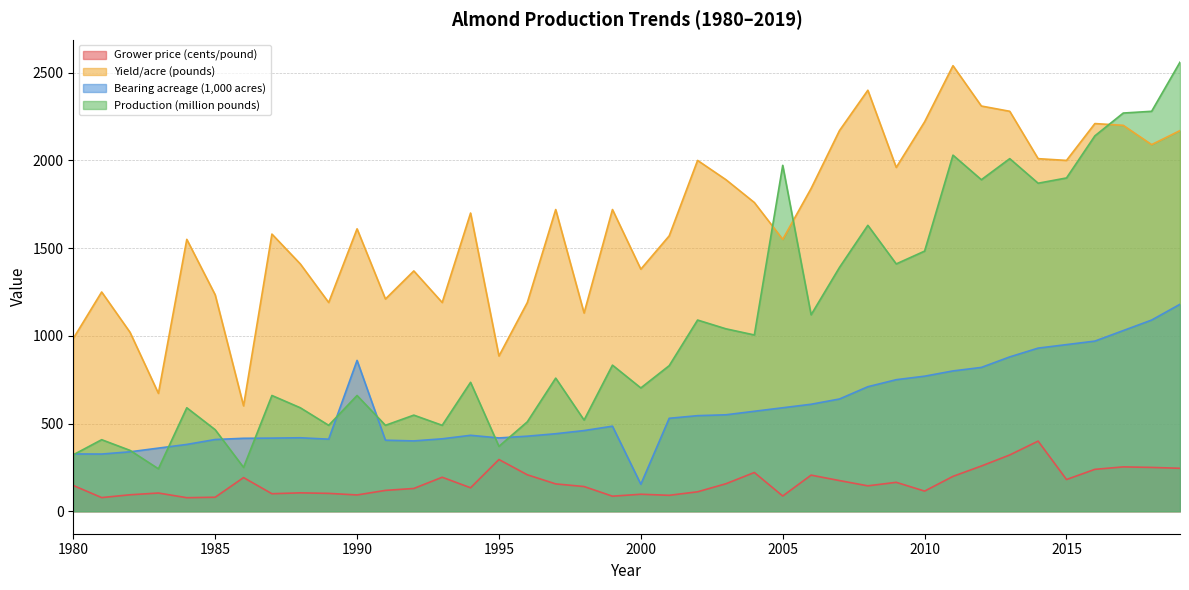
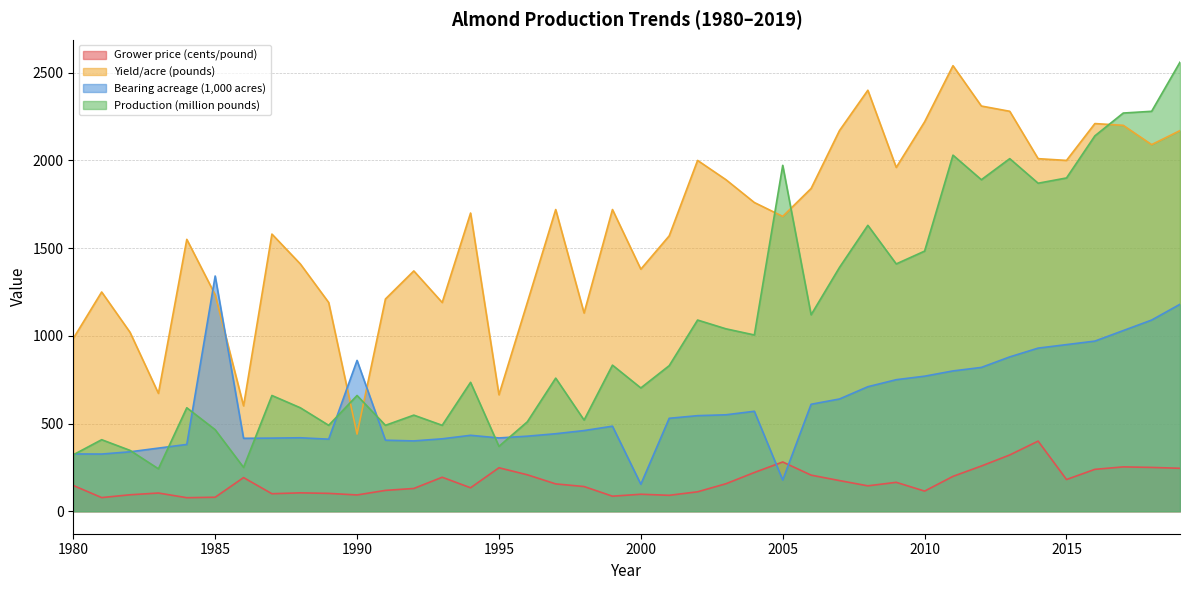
Bearing acreage (1,000 acres), 1985: 410 -> 1340
Yield/acre (pounds), 1990: 1610 -> 440
Grower price (cents/pound), 1995: 300 -> 250
Yield/acre (pounds), 1995: 890 -> 660
Grower price (cents/pound), 2005: 90 -> 280
Yield/acre (pounds), 2005: 1550 -> 1680
Bearing acreage (1,000 acres), 2005: 590 -> 180
